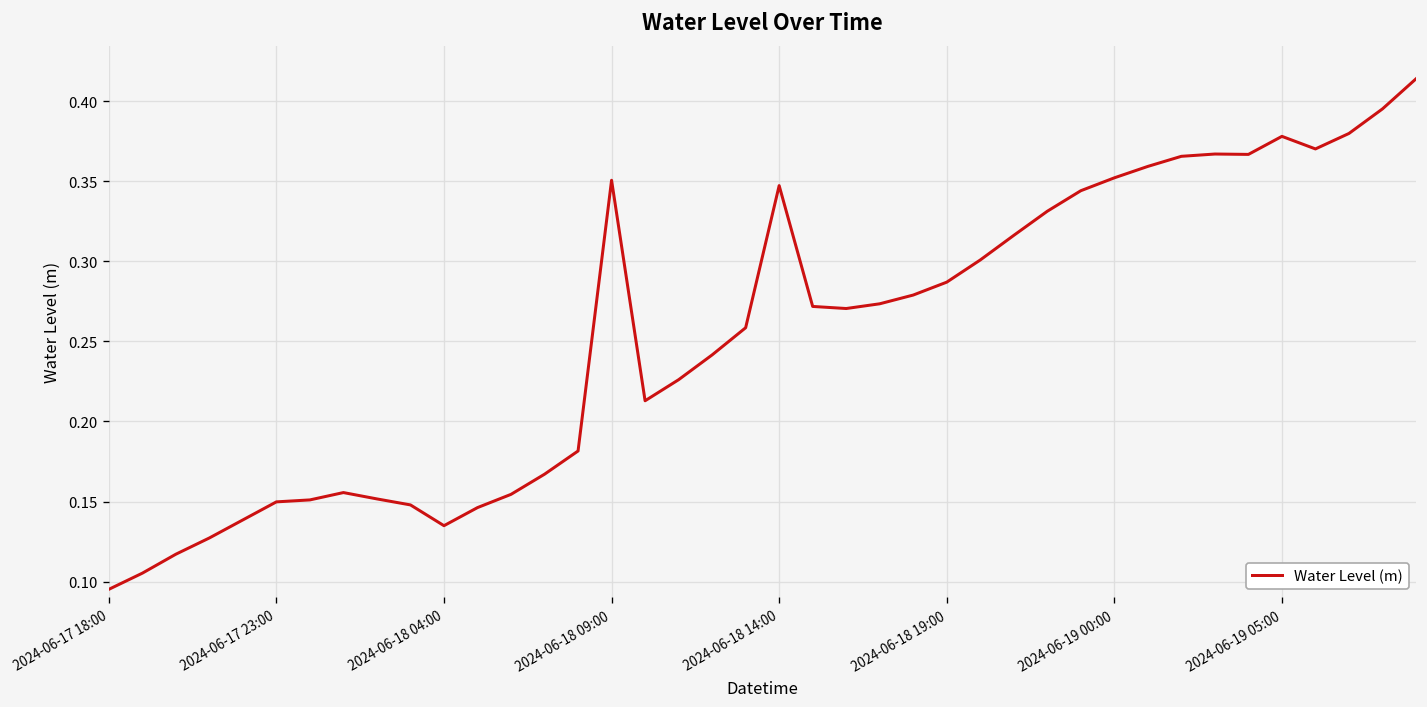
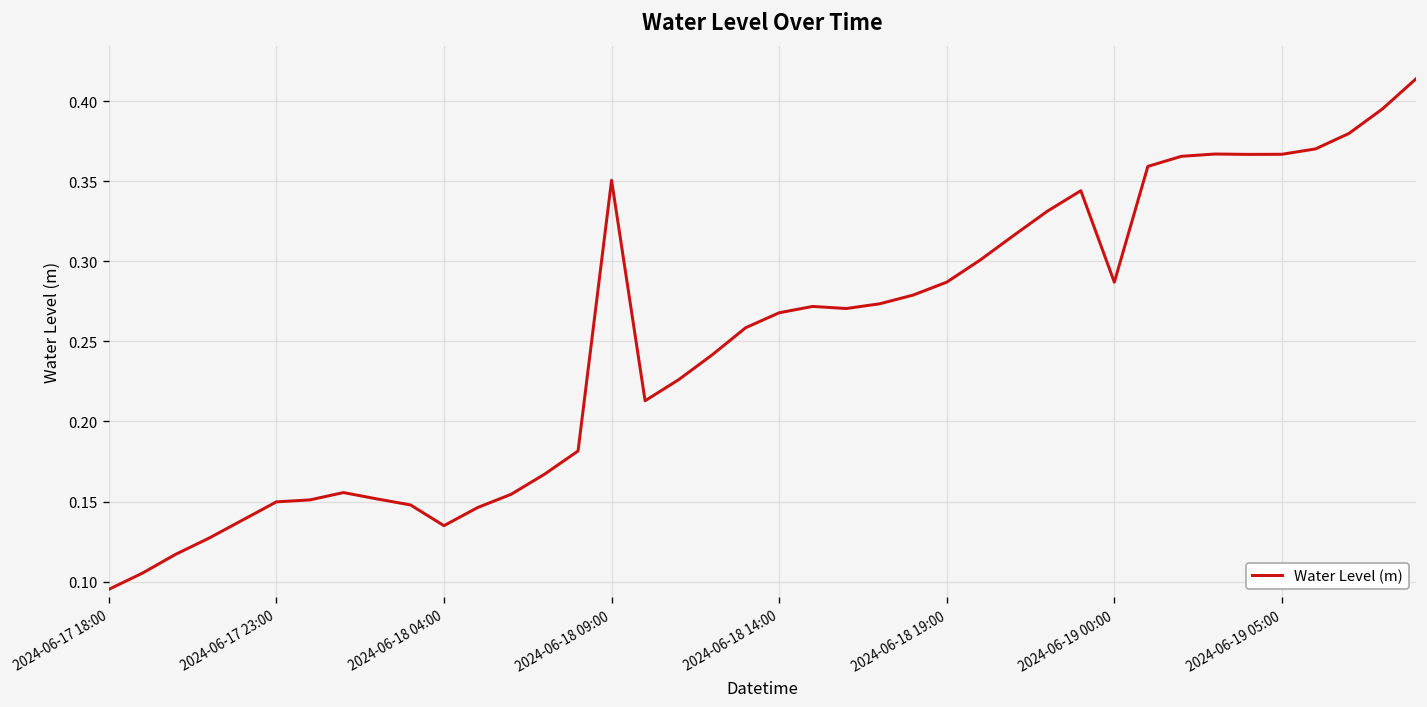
2024-06-18 14:00: 0.347 -> 0.268
2024-06-19 00:00: 0.352 -> 0.287
2024-06-19 05:00: 0.378 -> 0.367
